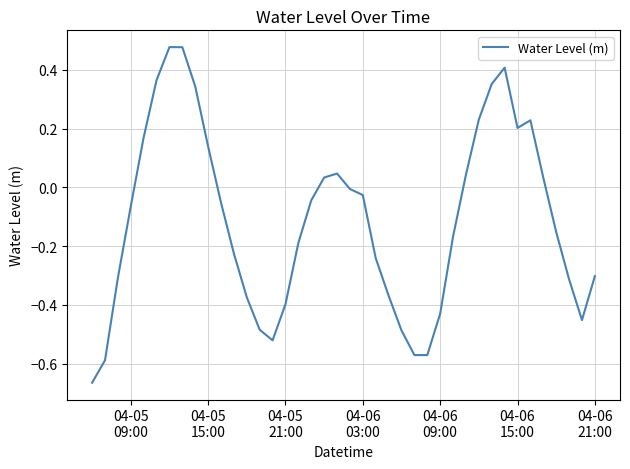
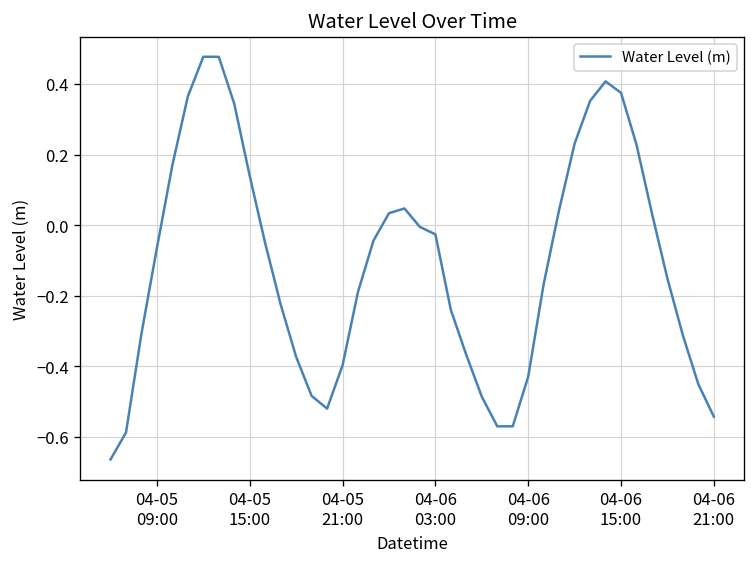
04-06 15:00: 0.20 -> 0.37
04-06 21:00: -0.30 -> -0.54
